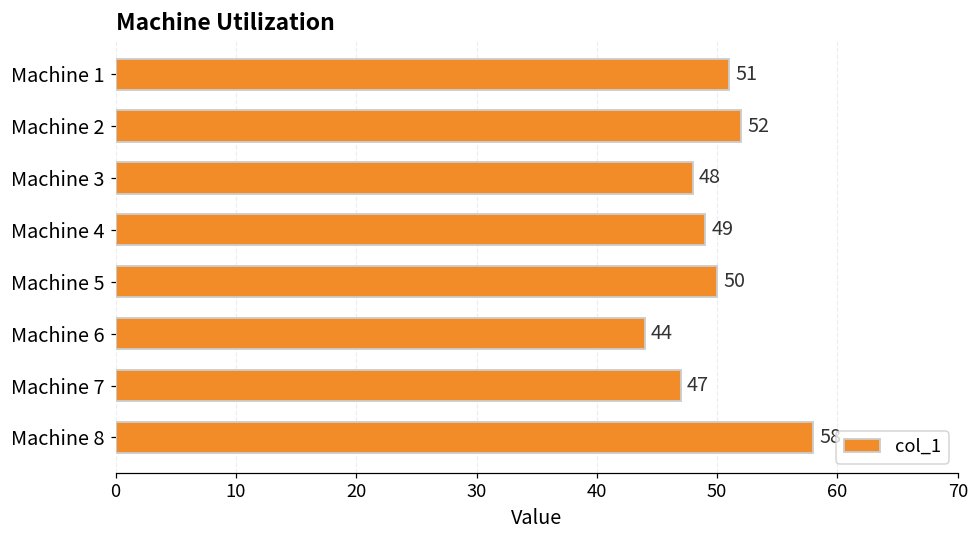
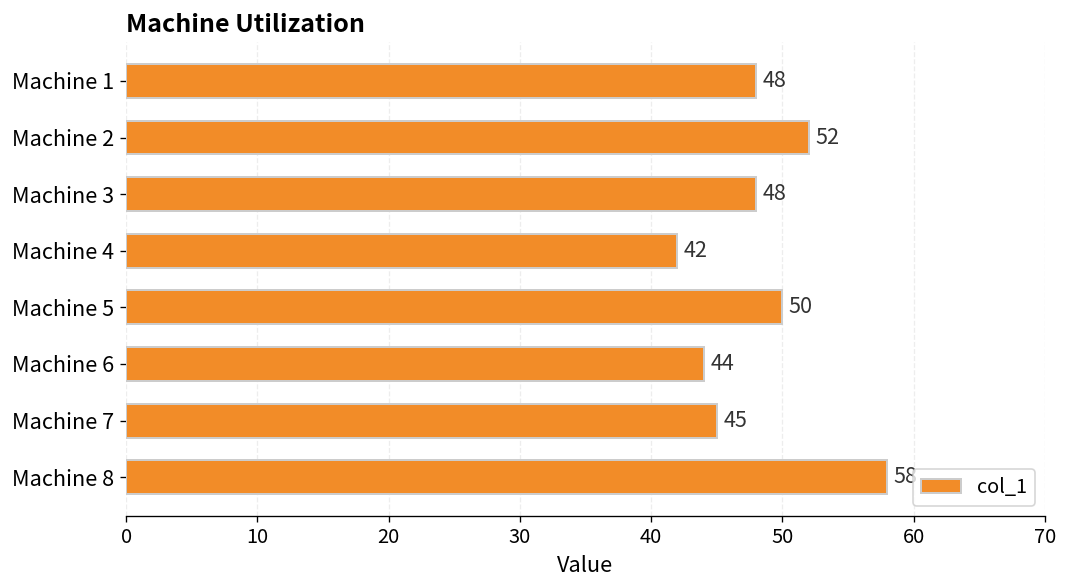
Machine 1: 51 -> 48
Machine 4: 49 -> 42
Machine 7: 47 -> 45
